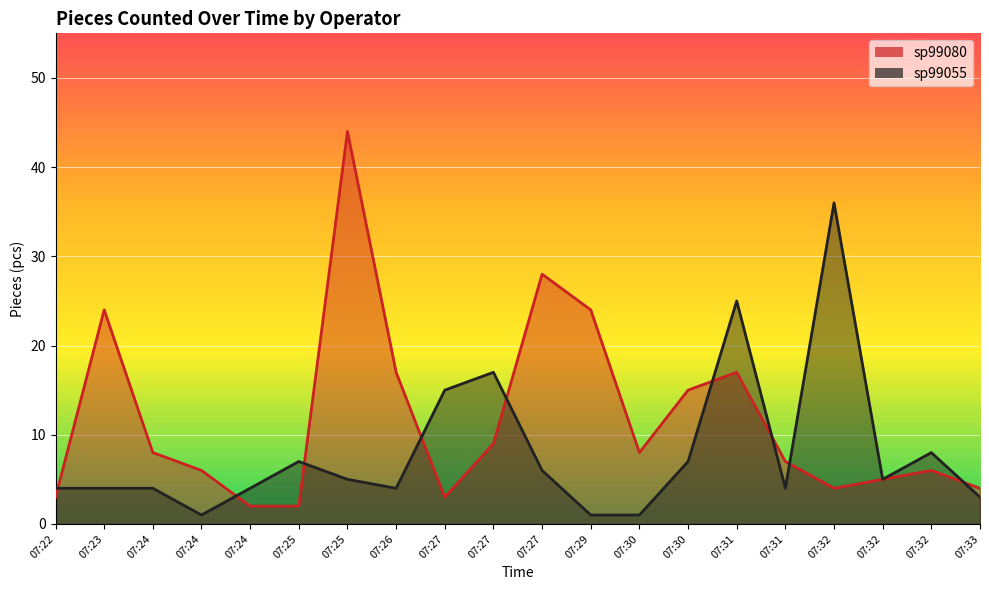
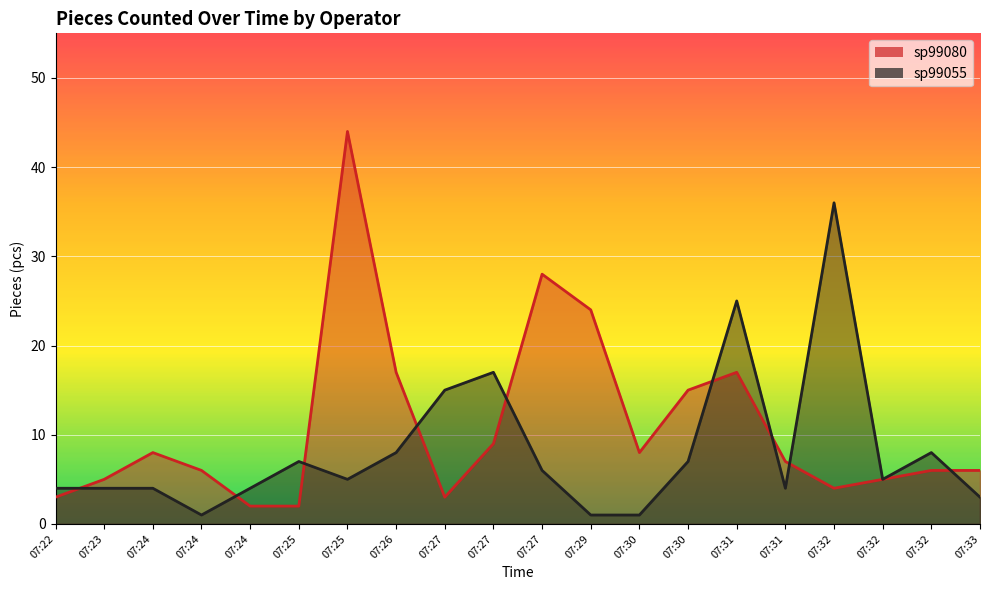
sp99080, 07:23: 24 -> 5
sp99055, 07:26: 4 -> 8
sp99080, 07:33: 4 -> 6
